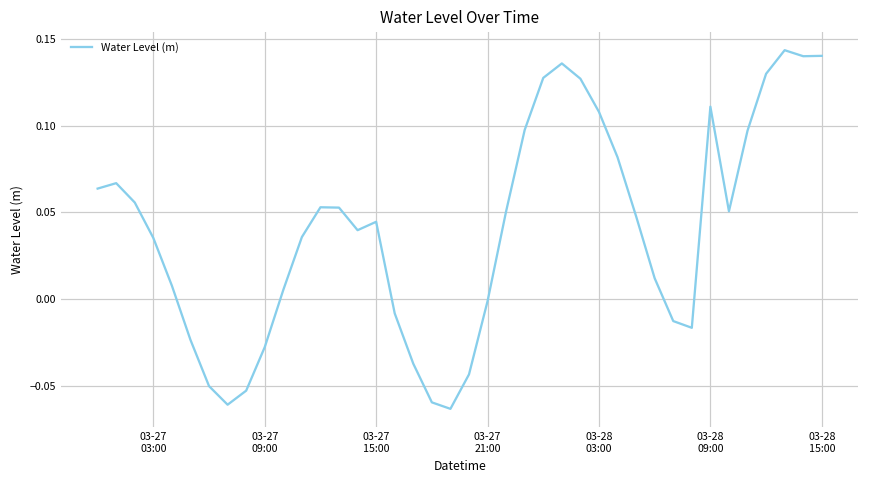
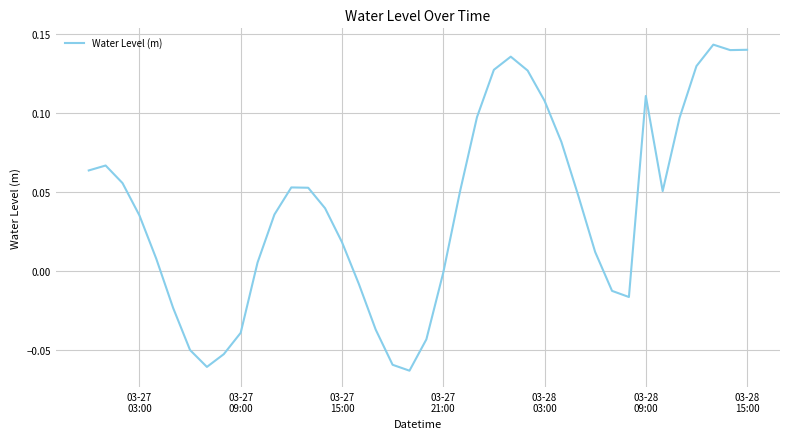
03-27 09:00: -0.028 -> -0.039
03-27 15:00: 0.045 -> 0.018
